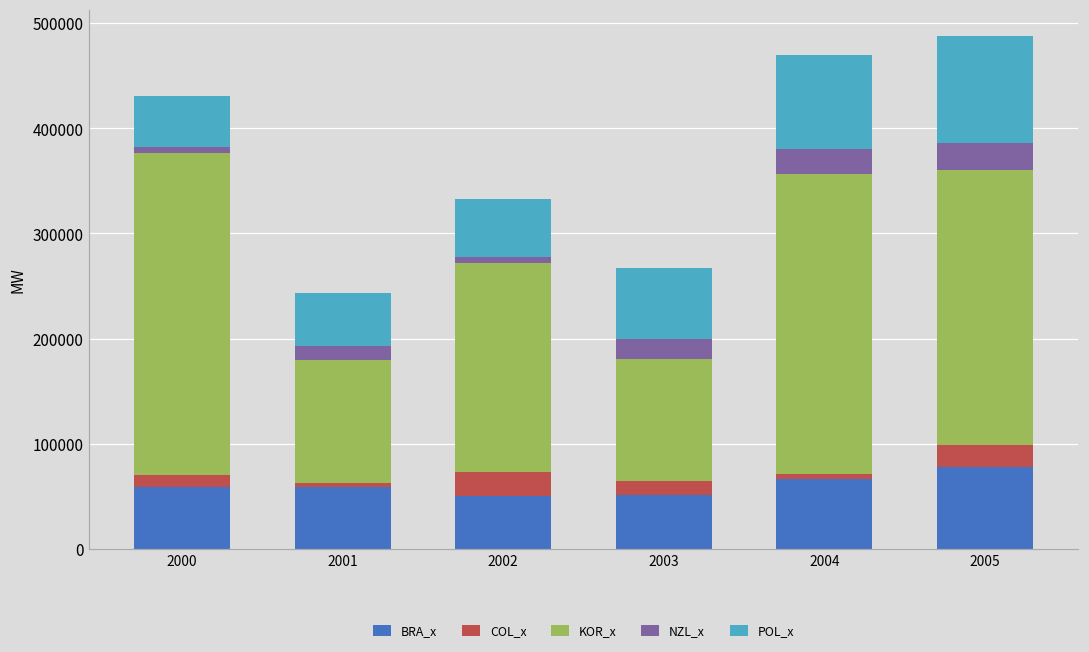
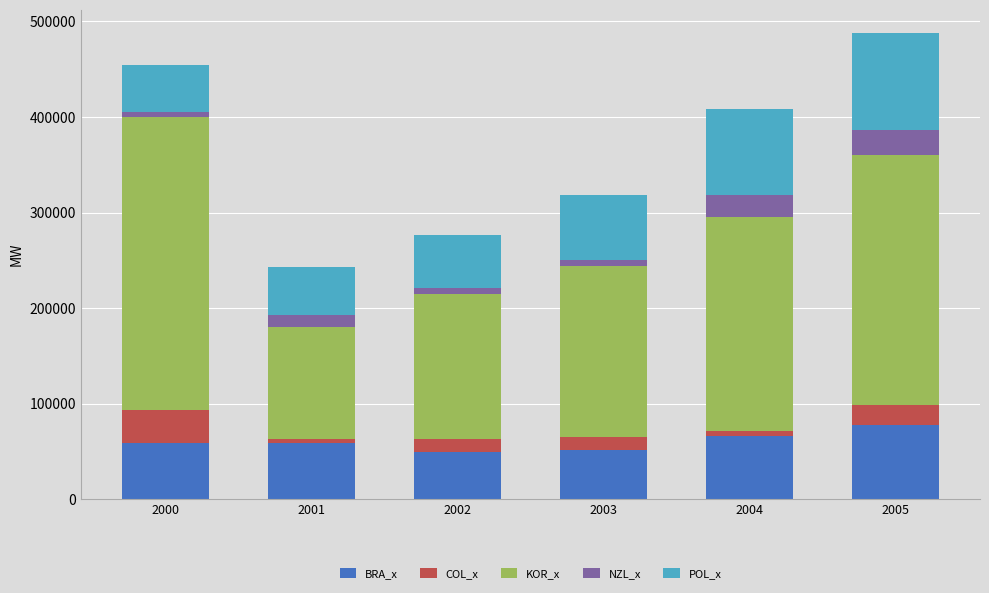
COL_x, 2000: 10000 -> 30000
COL_x, 2002: 20000 -> 10000
KOR_x, 2002: 200000 -> 150000
KOR_x, 2003: 120000 -> 180000
NZL_x, 2003: 20000 -> 10000
KOR_x, 2004: 290000 -> 220000
